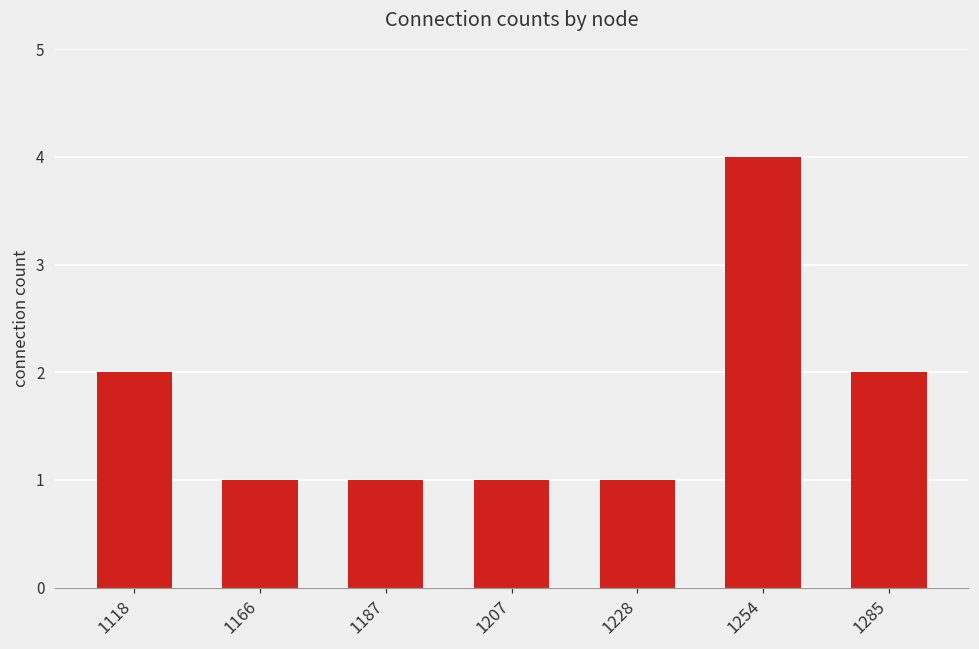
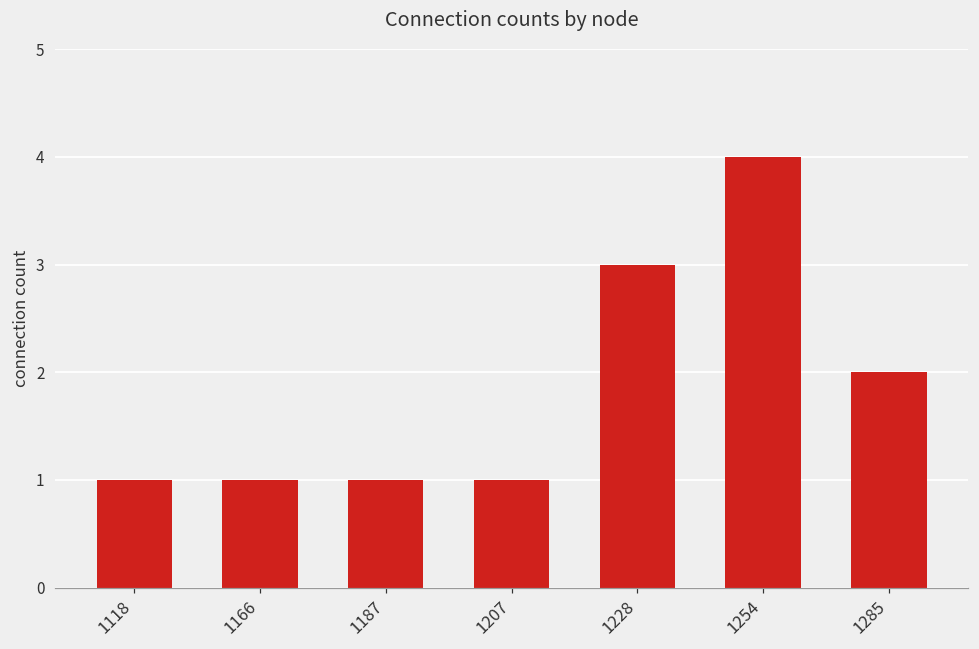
1118: 2 -> 1
1228: 1 -> 3
